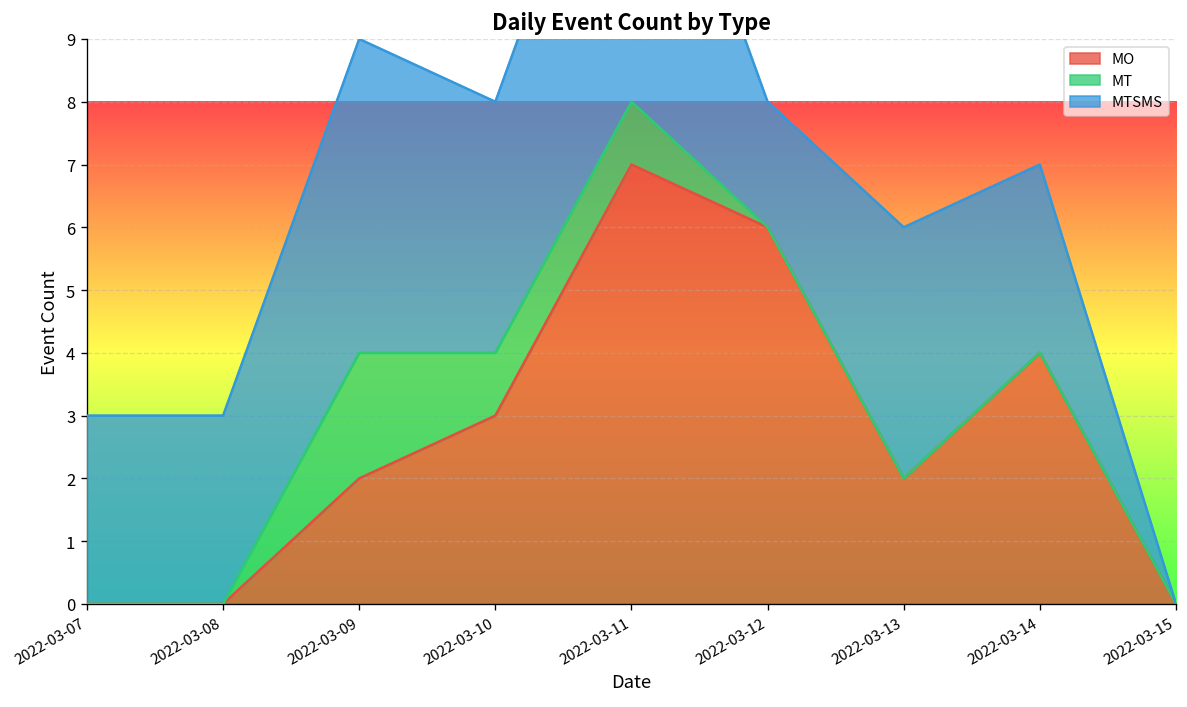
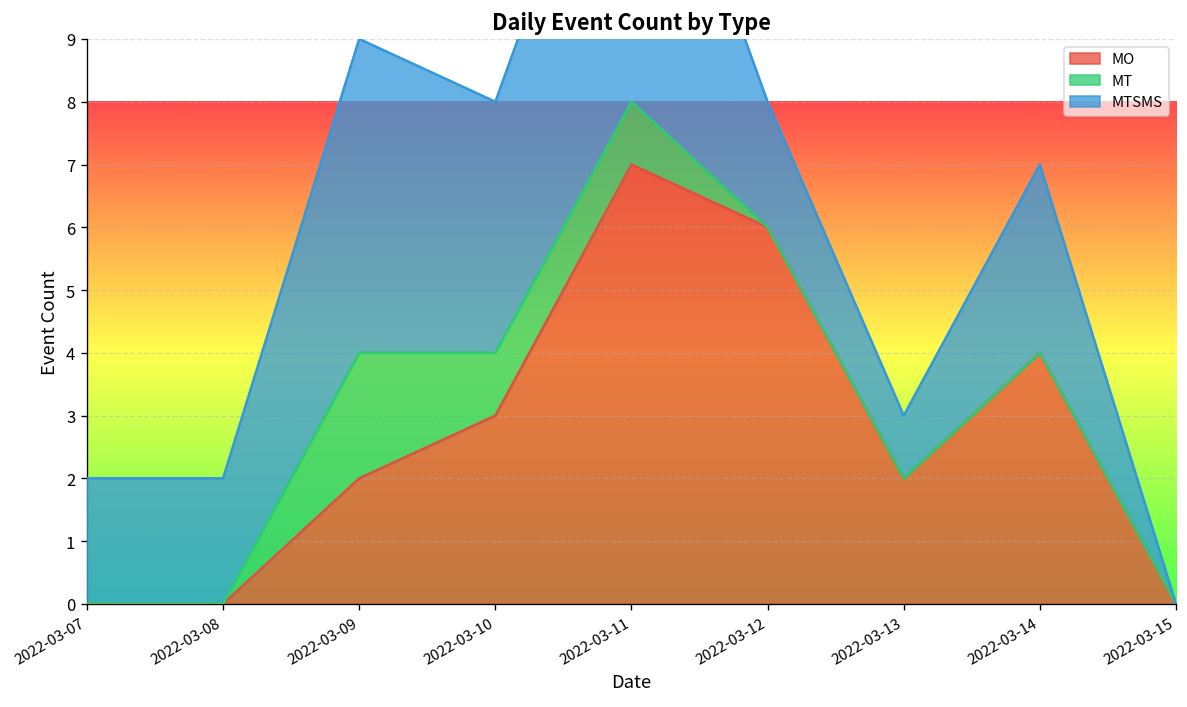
MTSMS, 2022-03-07: 3 -> 2
MTSMS, 2022-03-08: 3 -> 2
MTSMS, 2022-03-13: 4 -> 1
